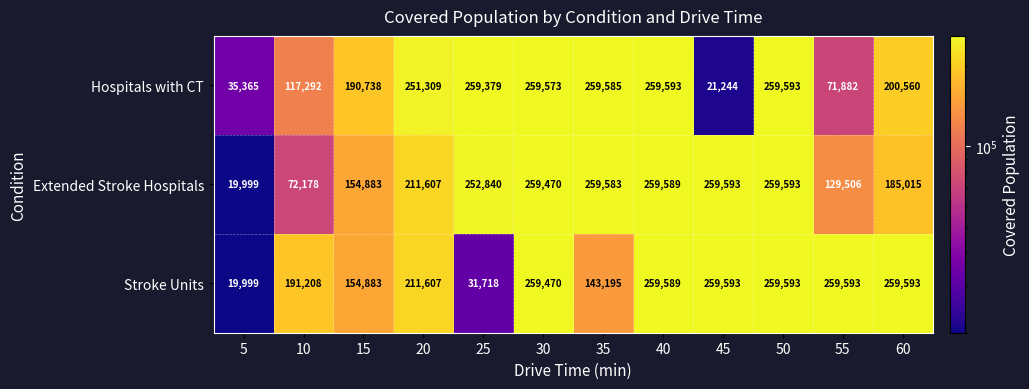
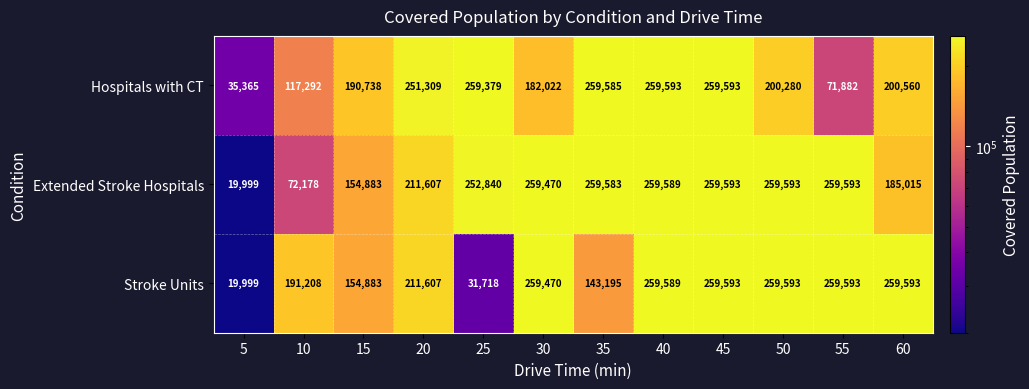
Hospitals with CT, 30: 259,573 -> 182,022
Hospitals with CT, 45: 21,244 -> 259,593
Hospitals with CT, 50: 259,593 -> 200,280
Extended Stroke Hospitals, 55: 129,506 -> 259,593
